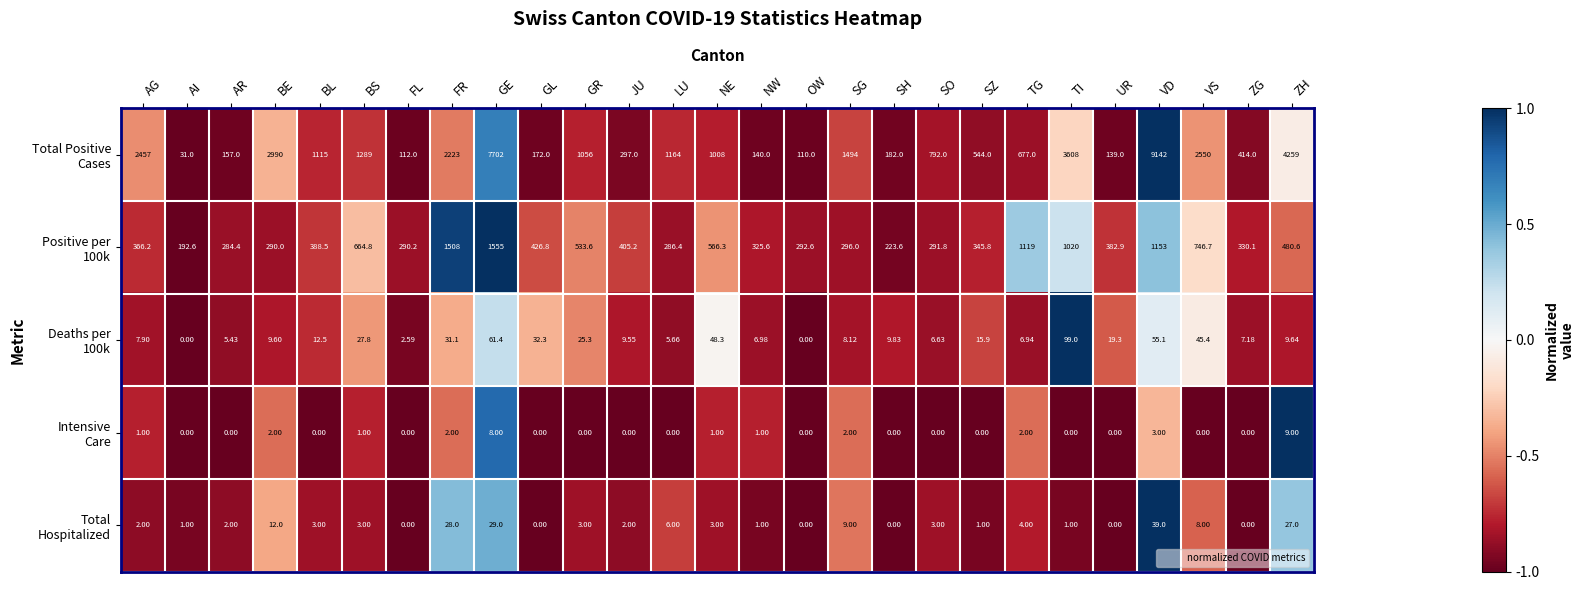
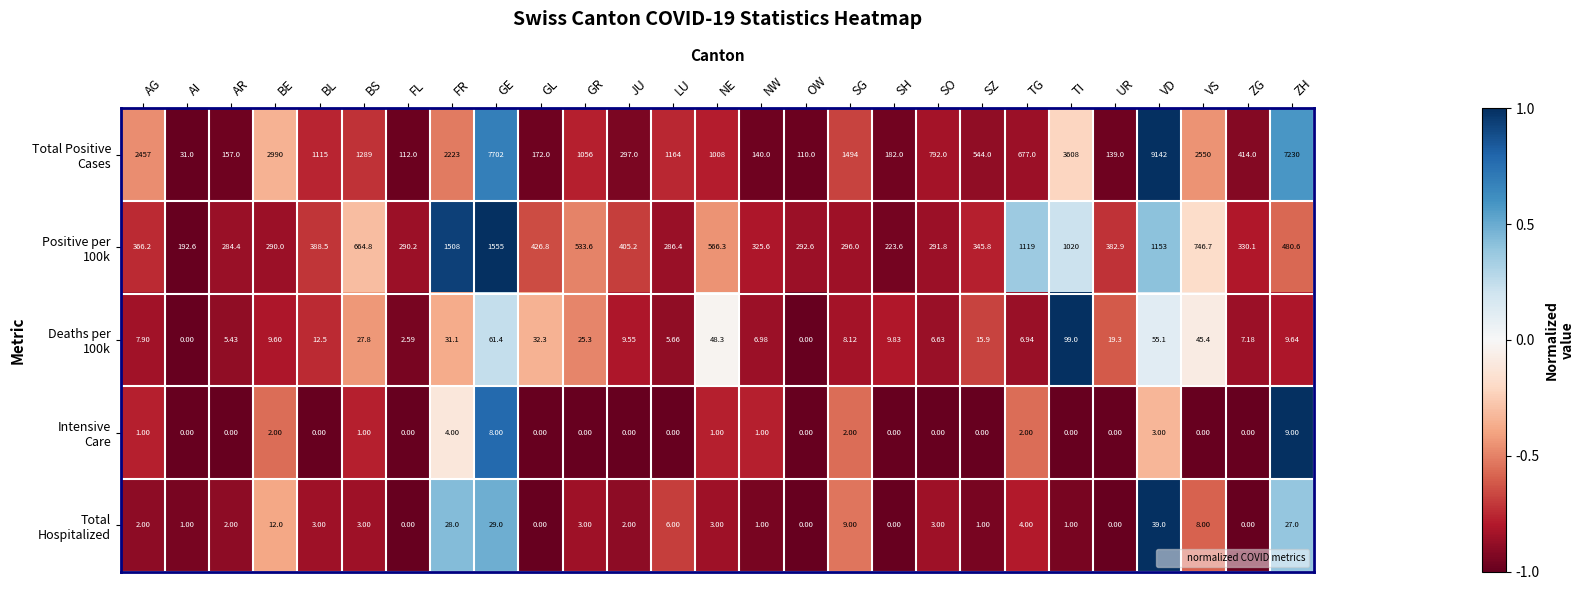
Total Positive Cases, ZH: 4259 -> 7230
Intensive Care, FR: 2.00 -> 4.00
